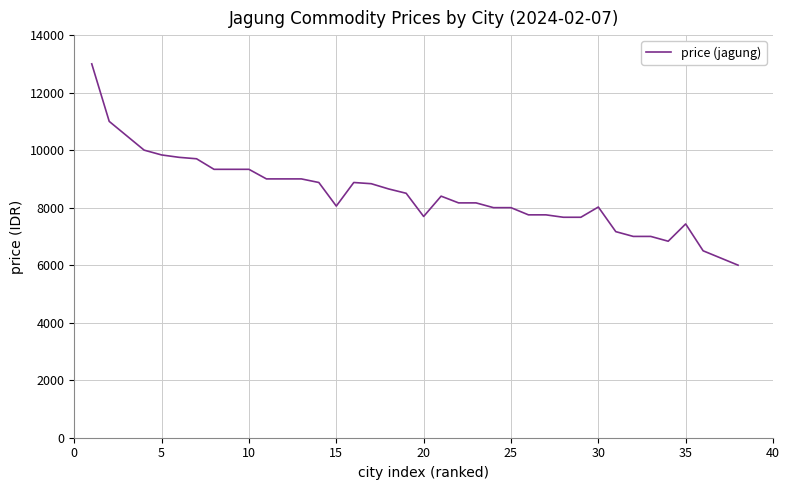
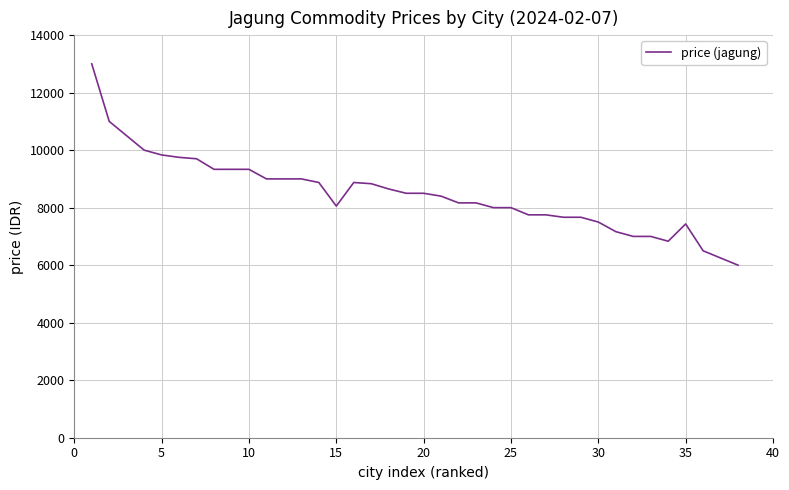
20: 7700 -> 8500
30: 8000 -> 7500
